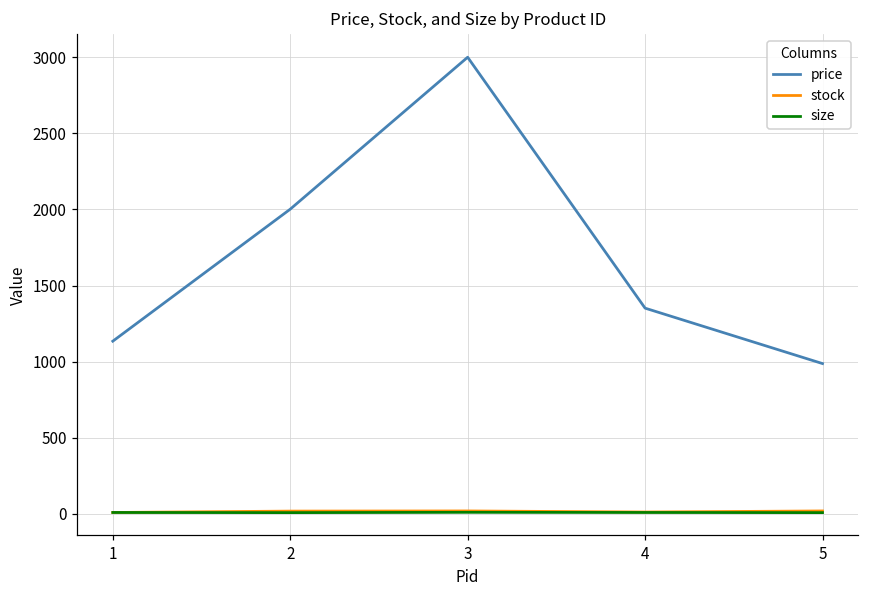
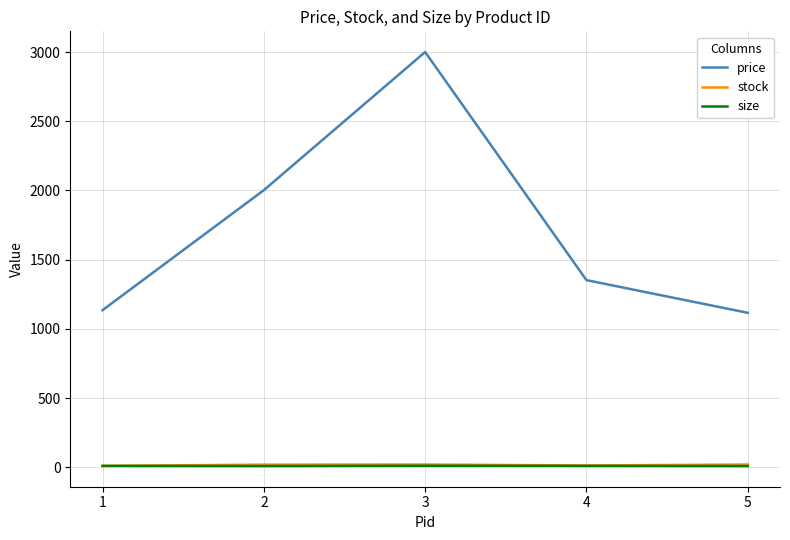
price, 5: 990 -> 1120
